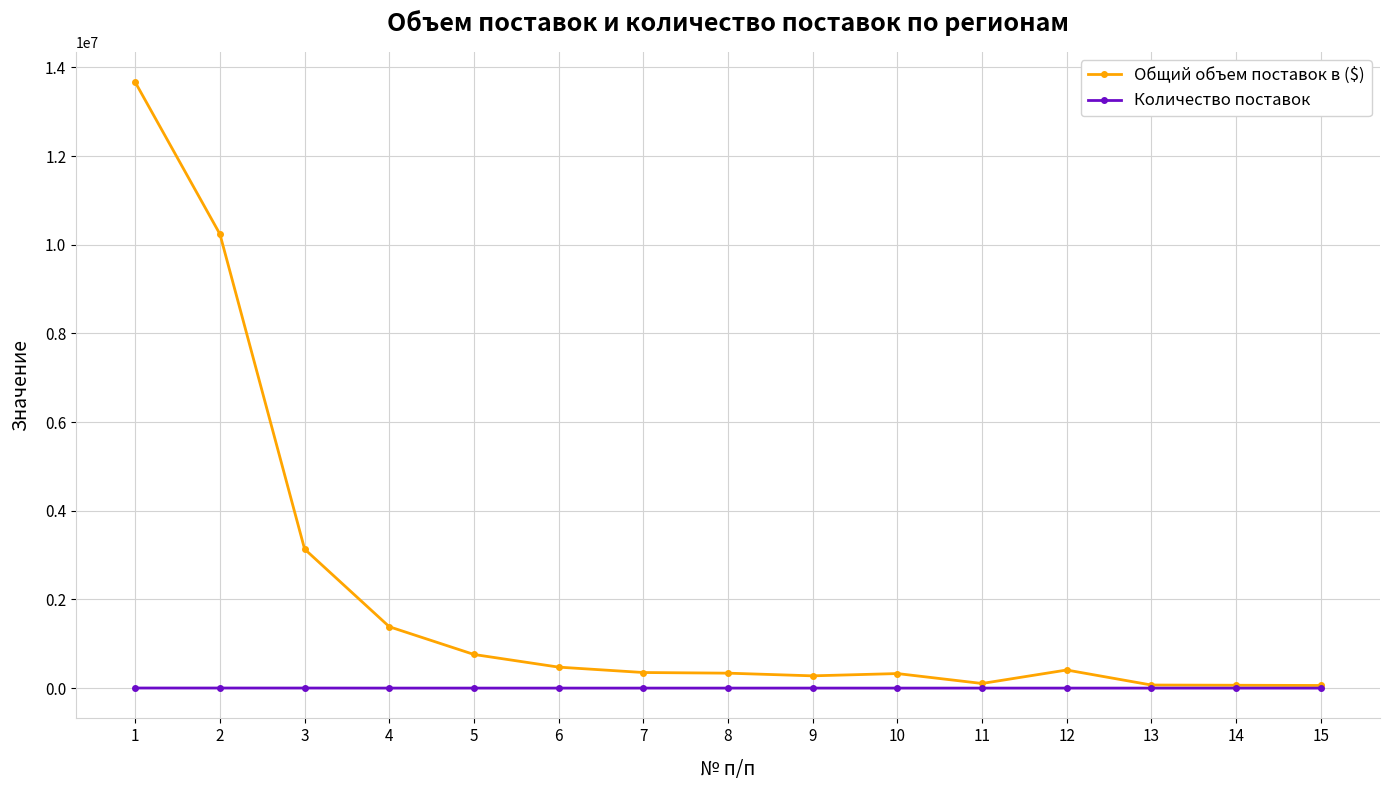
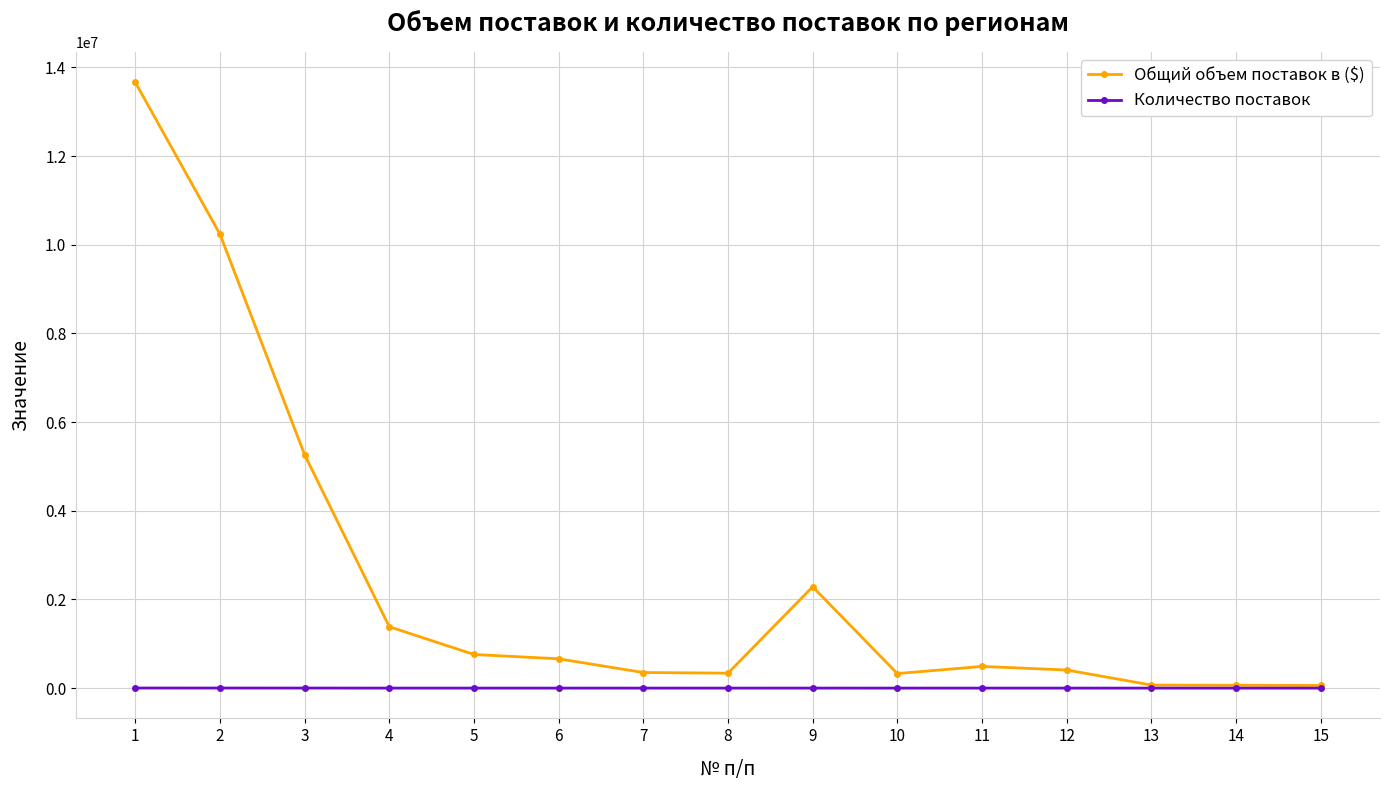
Общий объем поставок в ($), 3: 3100000 -> 5300000
Общий объем поставок в ($), 6: 500000 -> 700000
Общий объем поставок в ($), 9: 300000 -> 2300000
Общий объем поставок в ($), 11: 100000 -> 500000
